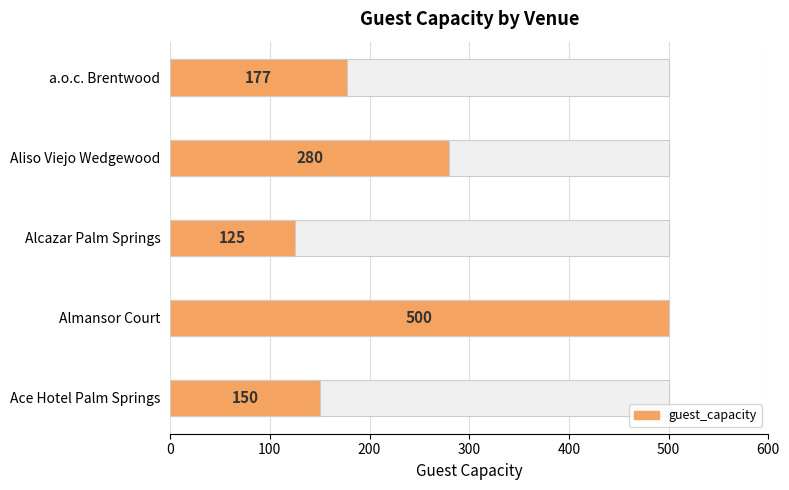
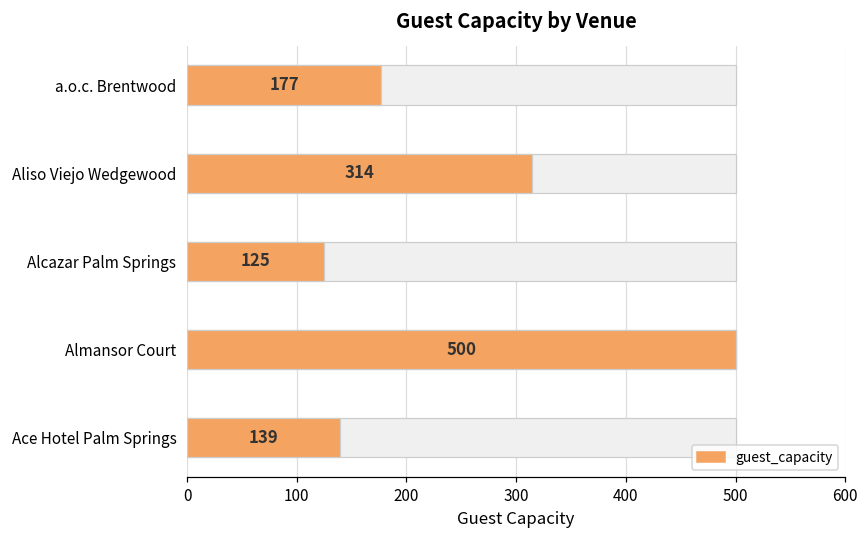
guest_capacity, Aliso Viejo Wedgewood: 280 -> 314
guest_capacity, Ace Hotel Palm Springs: 150 -> 139
